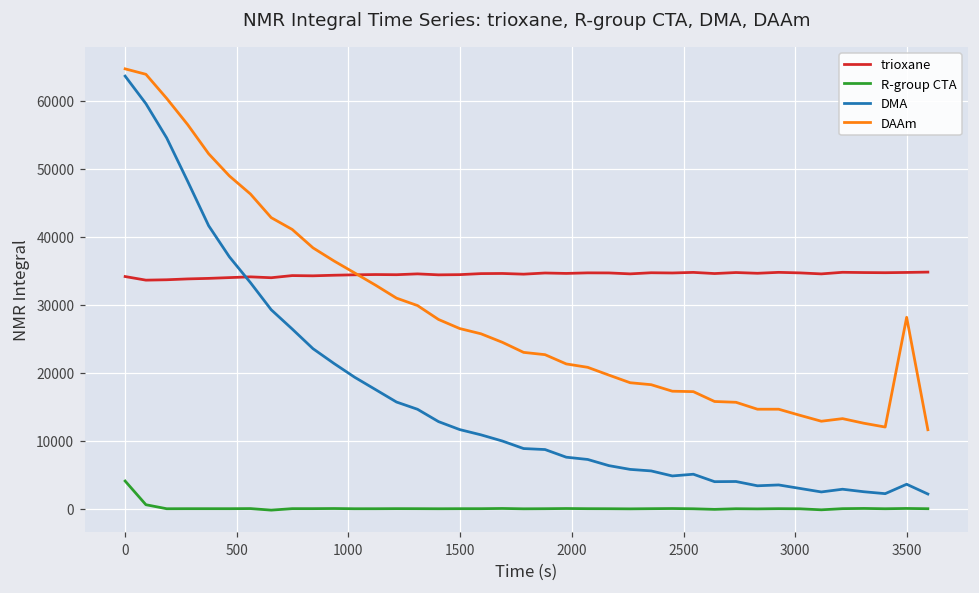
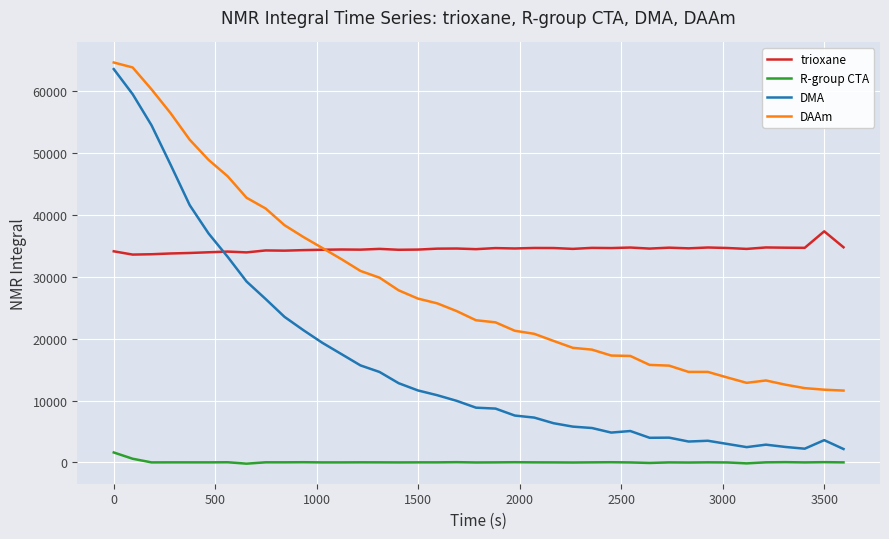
R-group CTA, 0: 4000 -> 2000
trioxane, 3500: 35000 -> 37000
DAAm, 3500: 28000 -> 12000
